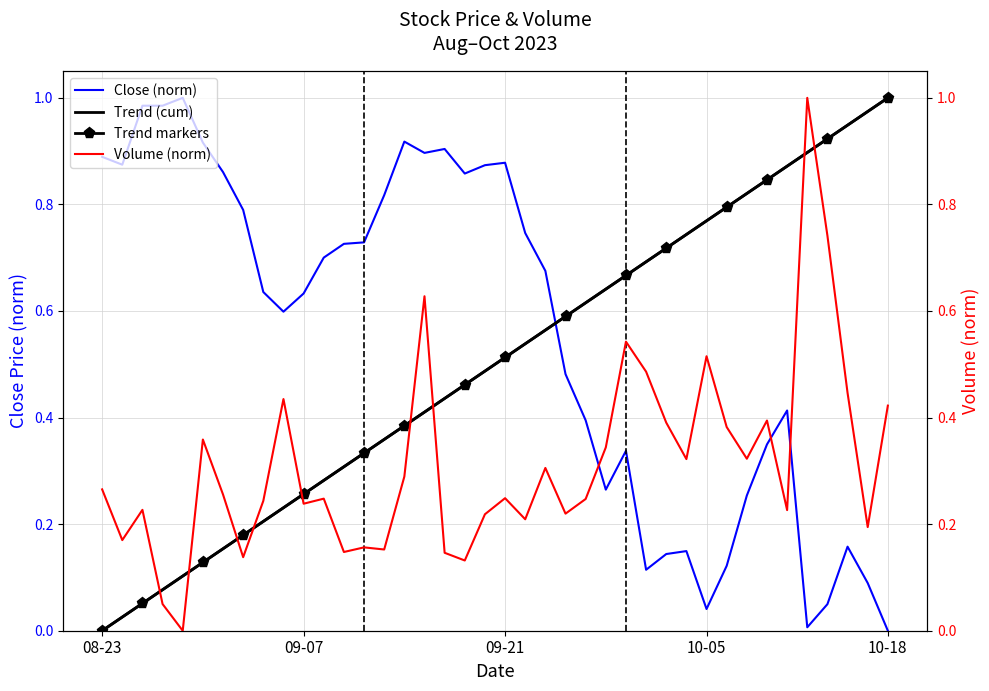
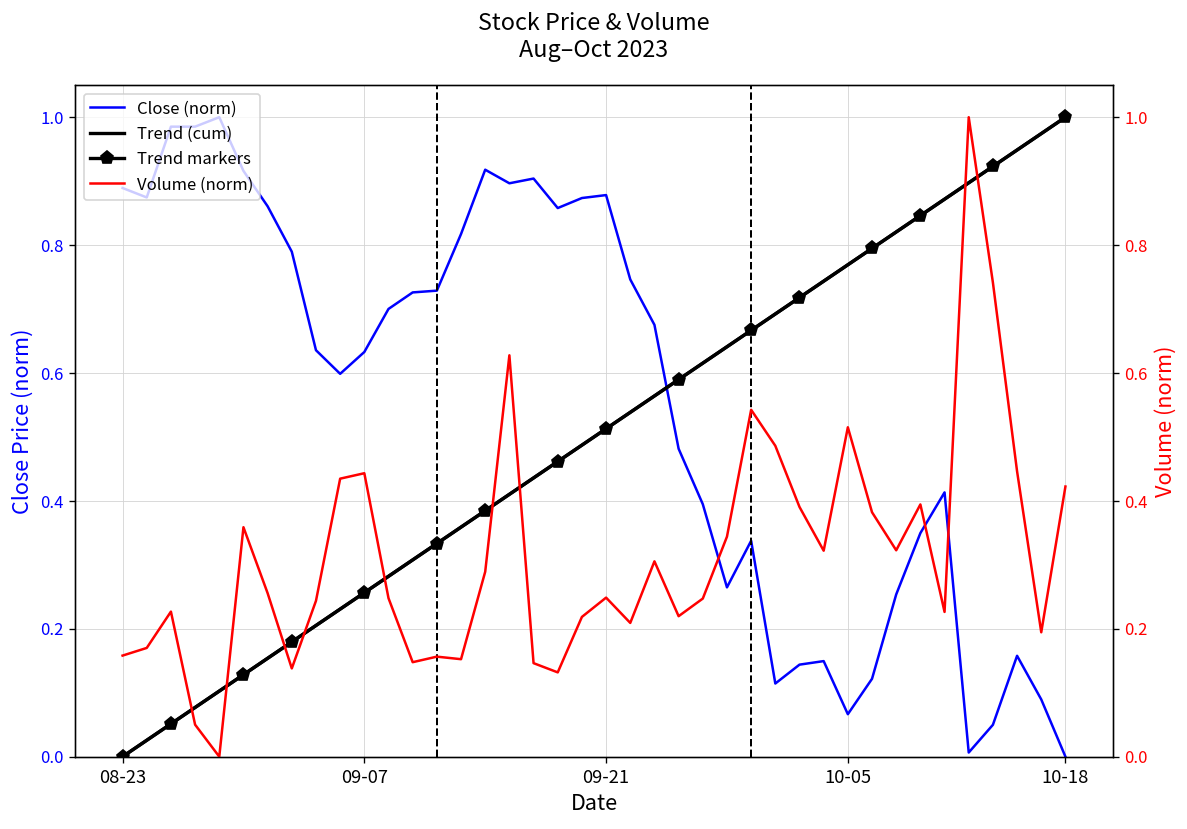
Close (norm), 10-05: 0.04 -> 0.07
Volume (norm), 08-23: 0.27 -> 0.16
Volume (norm), 09-07: 0.24 -> 0.44
